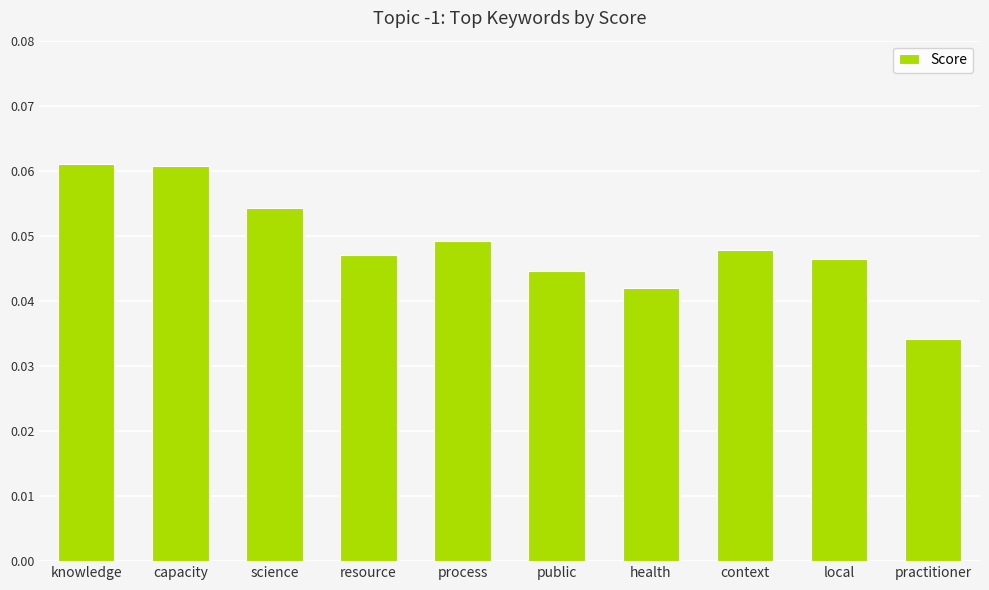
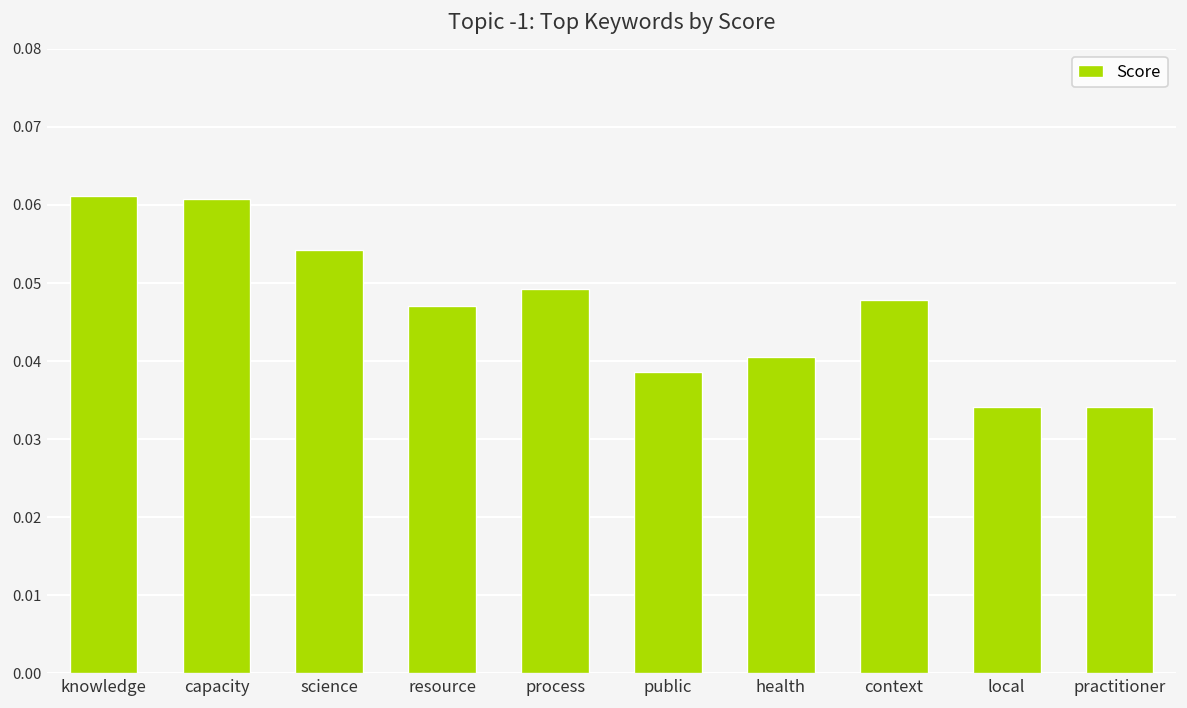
public: 0.045 -> 0.039
health: 0.042 -> 0.041
local: 0.046 -> 0.034
